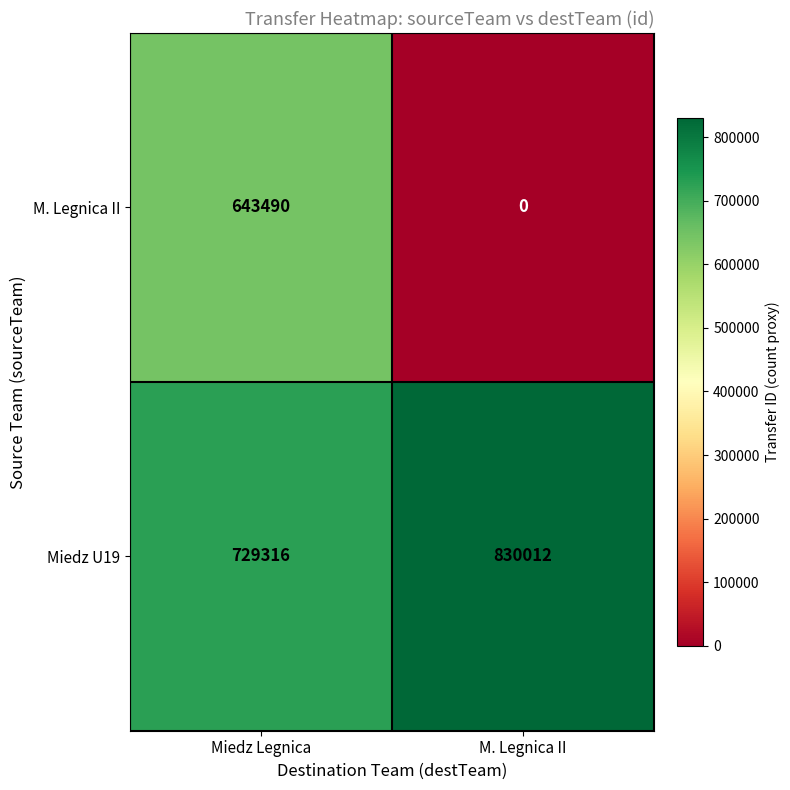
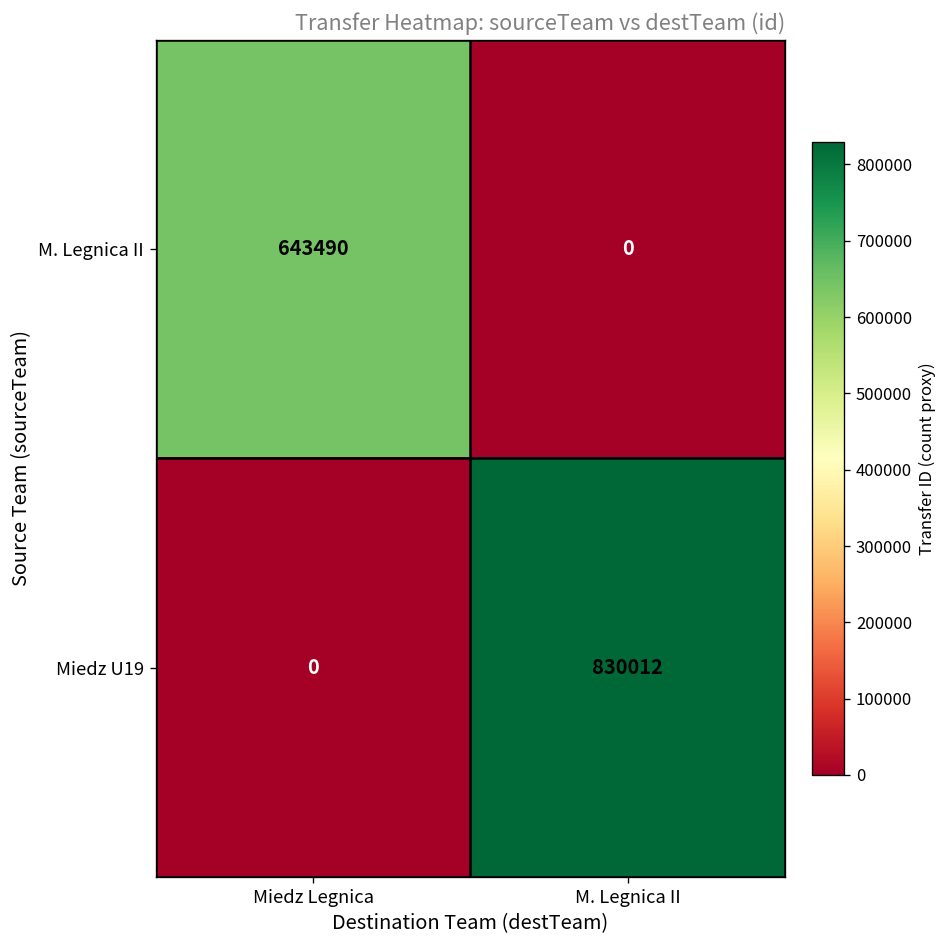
Miedz U19, Miedz Legnica: 729316 -> 0
